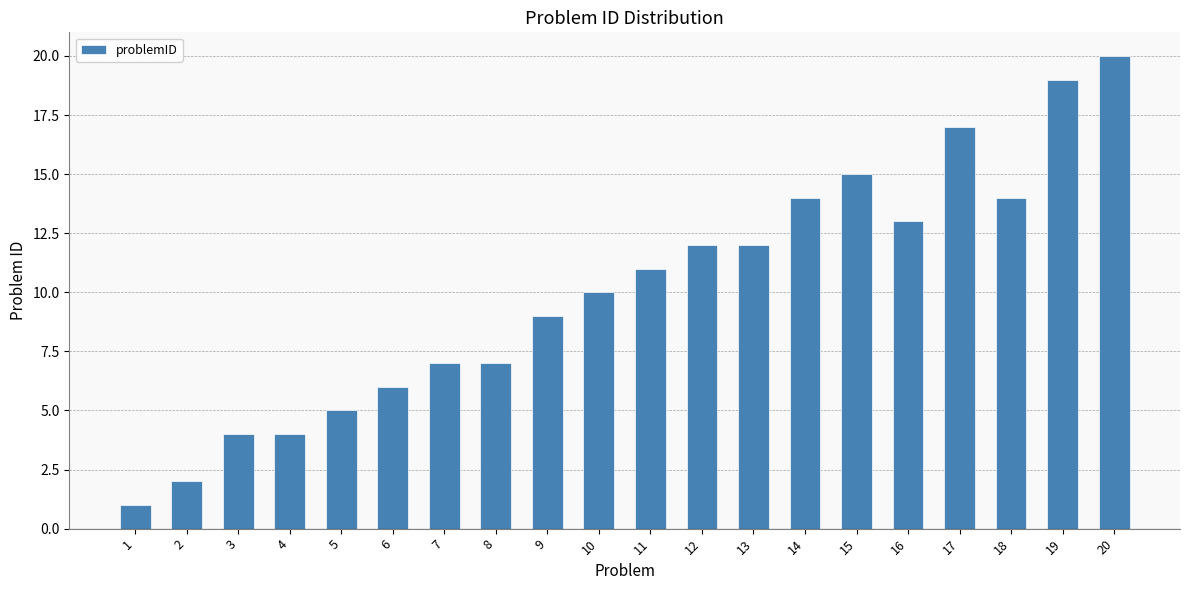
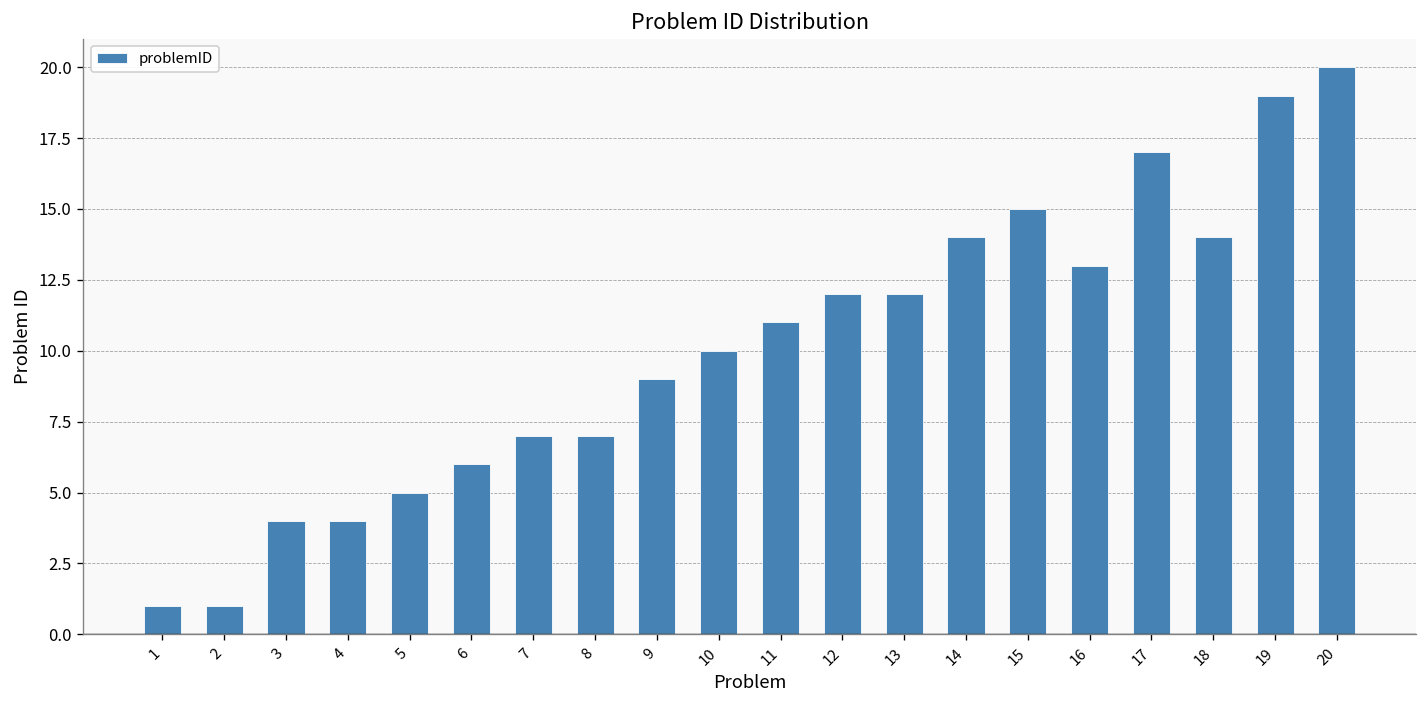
2: 2 -> 1
